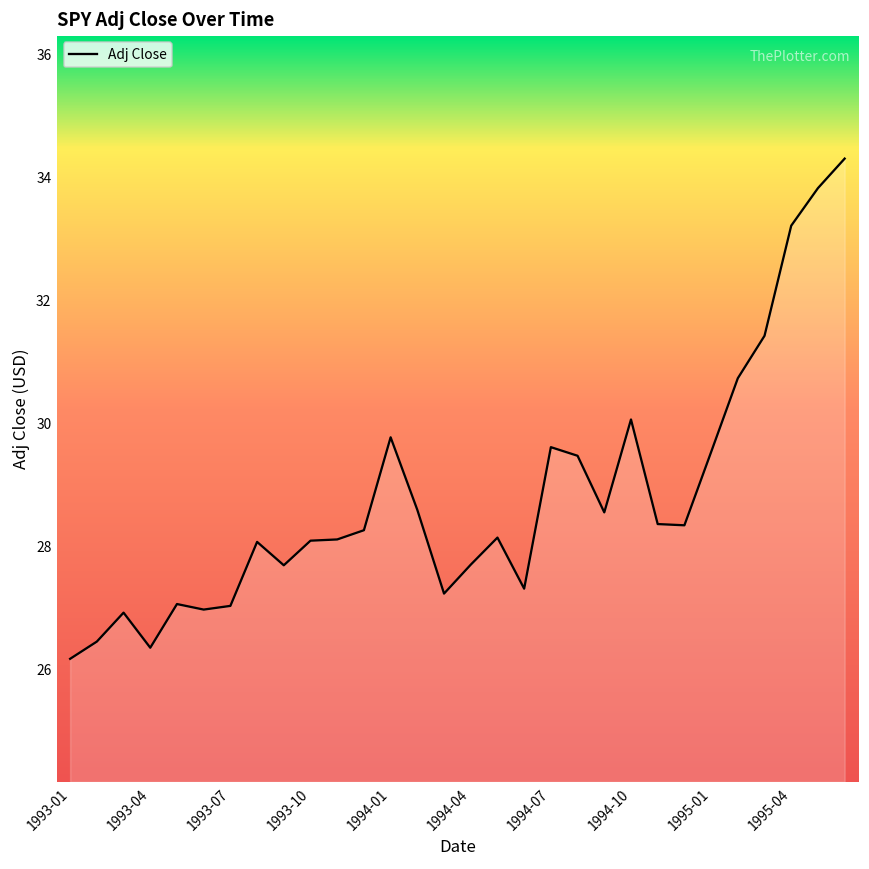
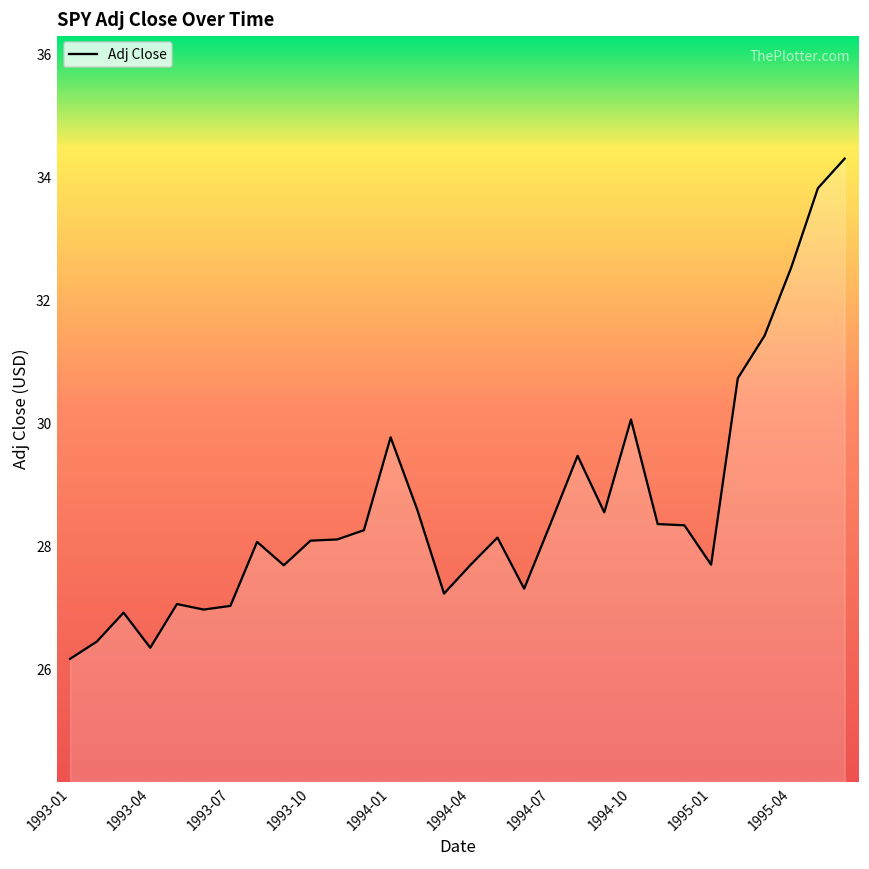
1994-07: 29.6 -> 28.4
1995-01: 29.5 -> 27.7
1995-04: 33.2 -> 32.5
